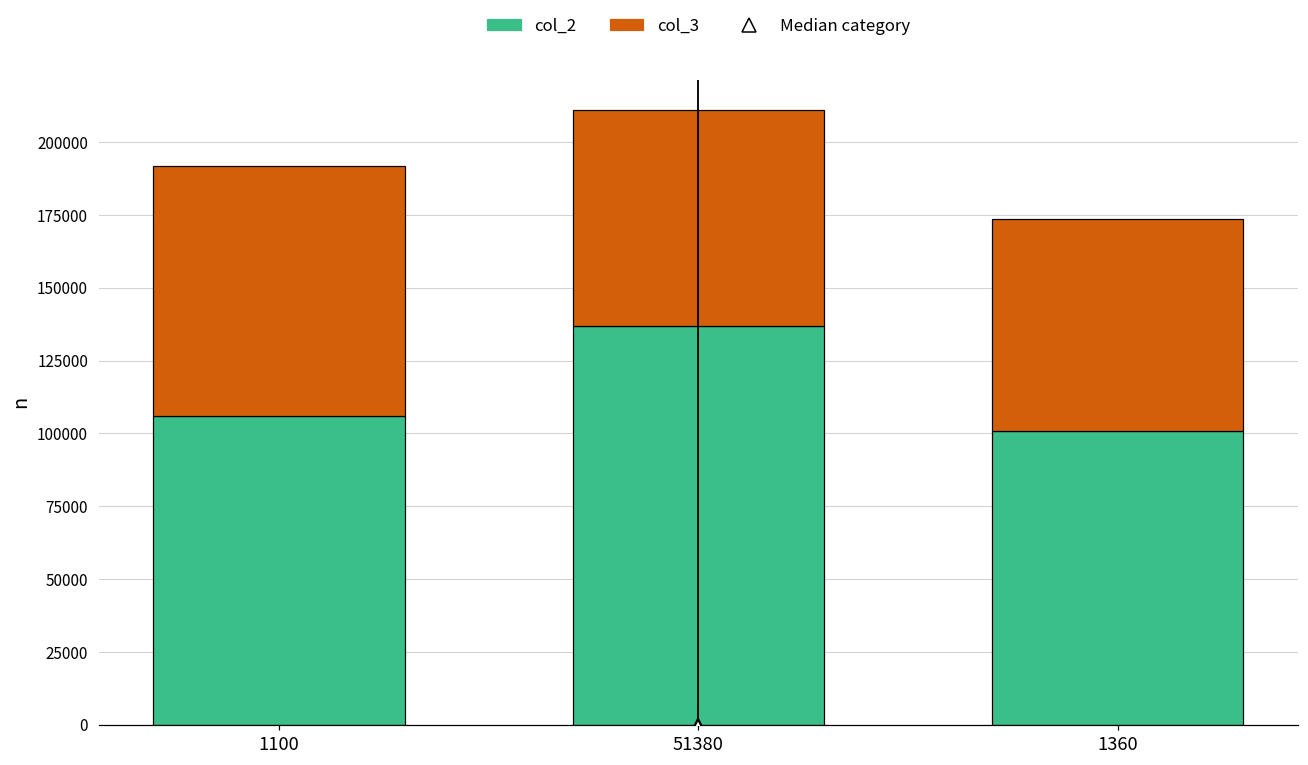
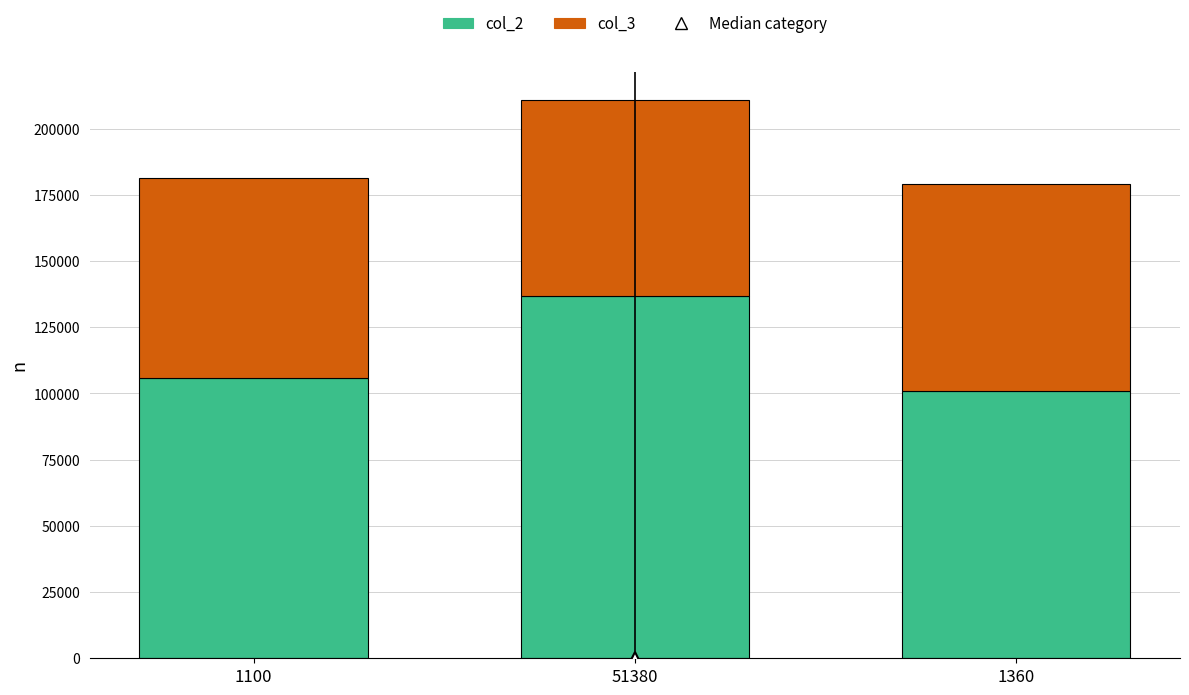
col_3, 1100: 86000 -> 76000
col_3, 1360: 73000 -> 78000
